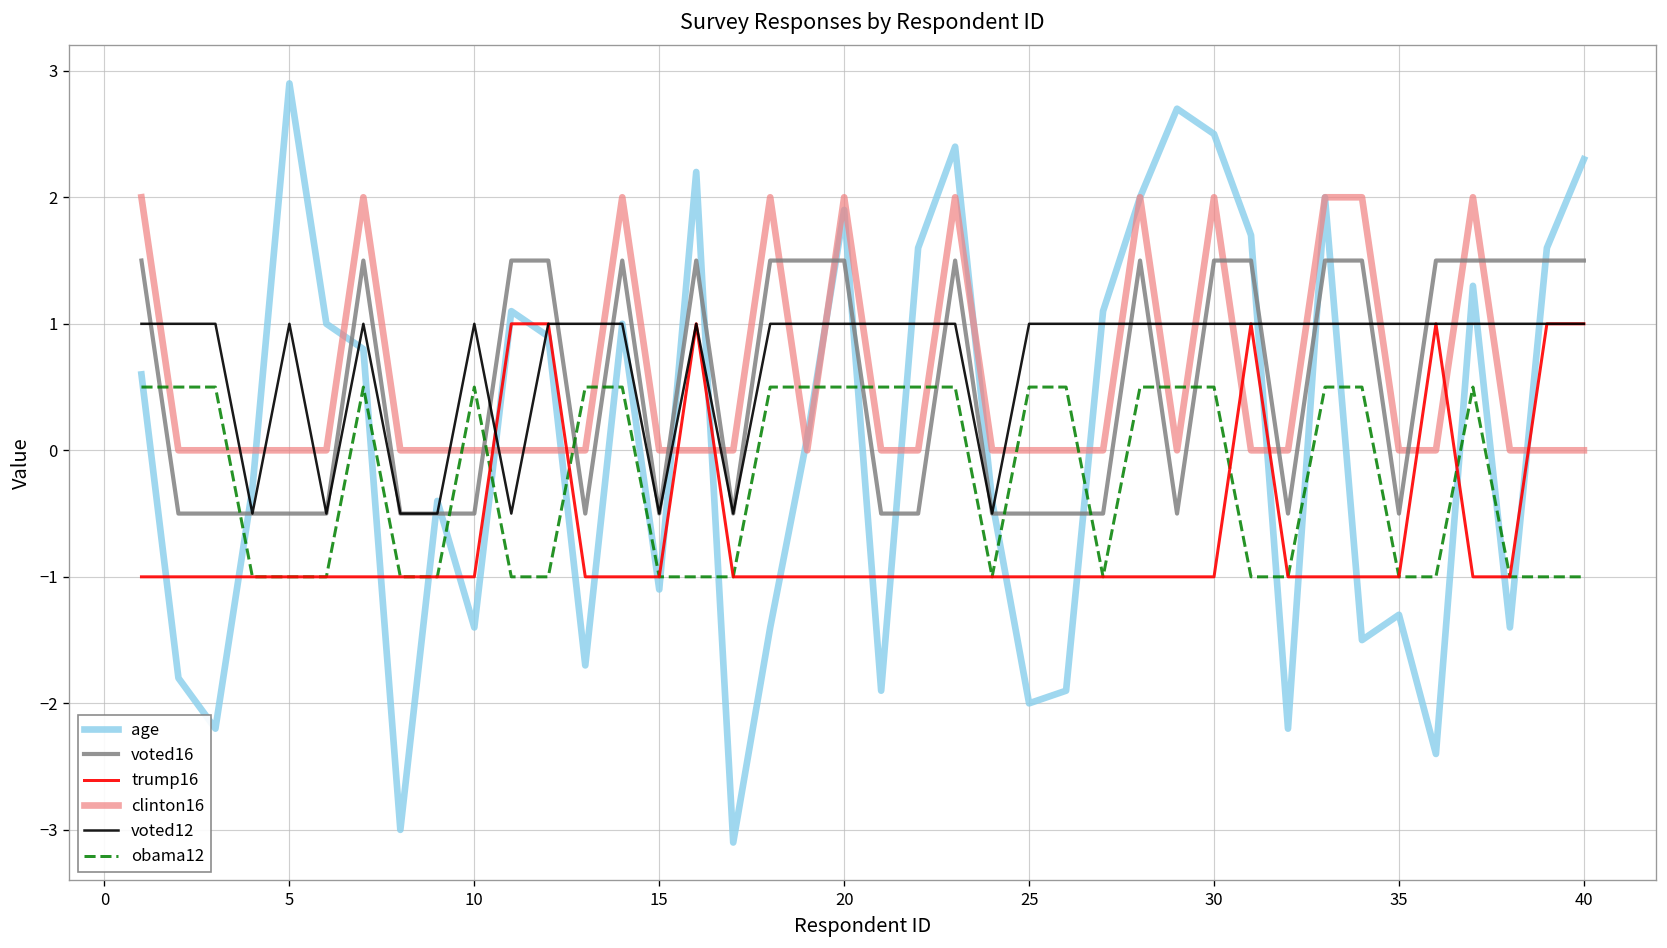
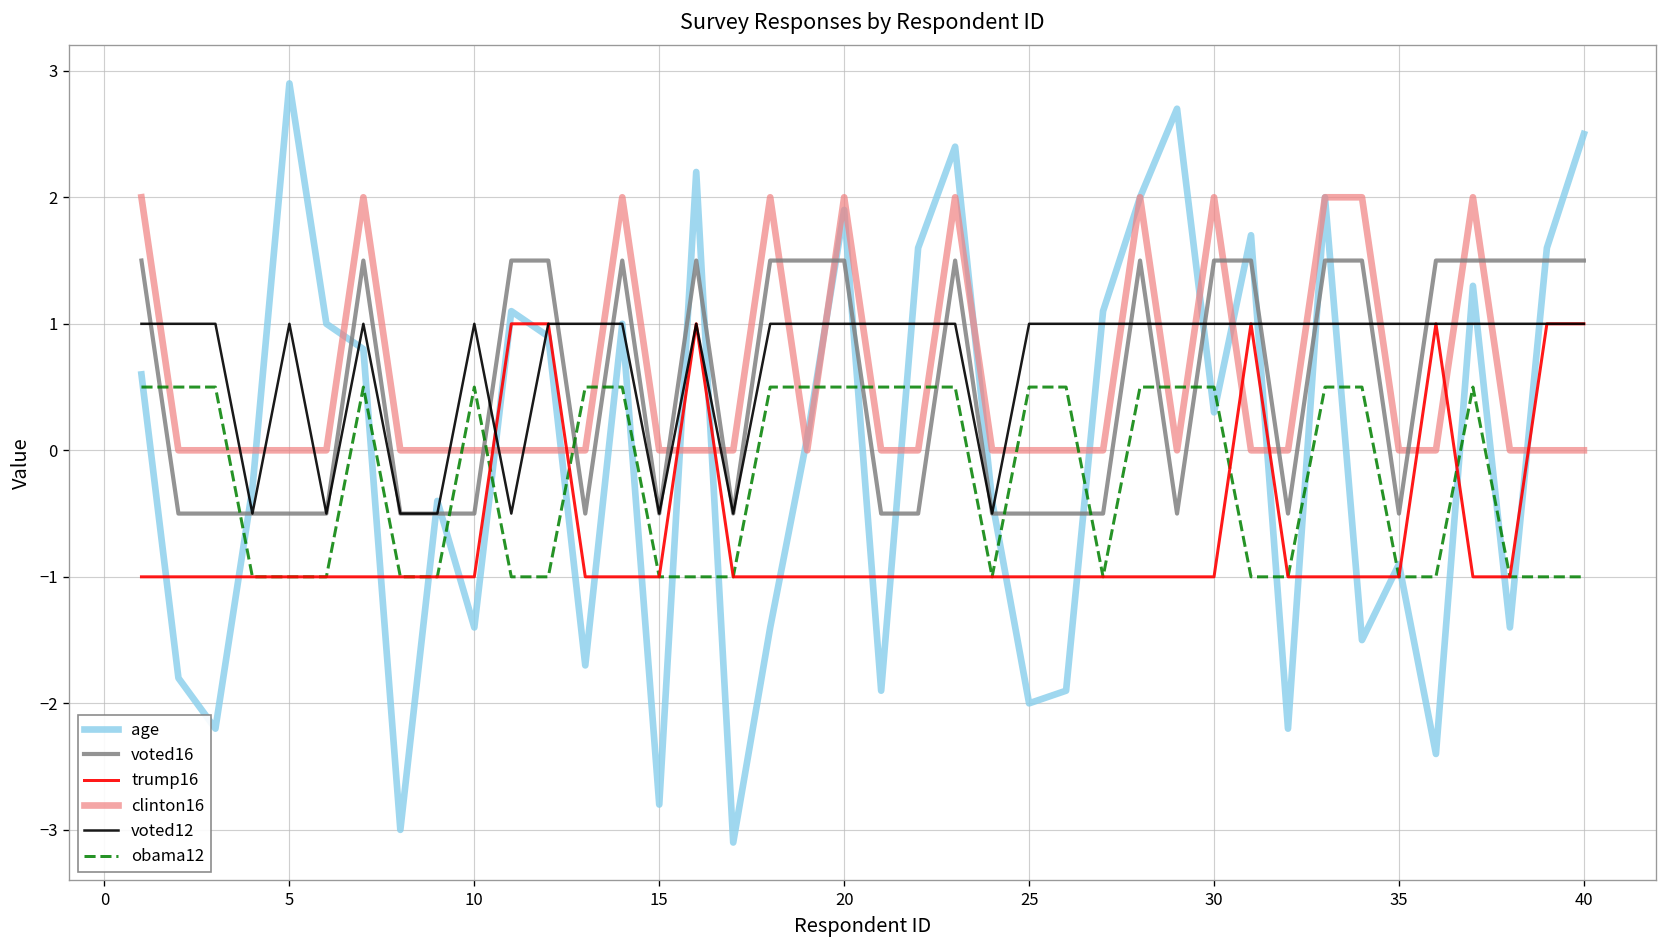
age, 15: -1.10 -> -2.80
age, 30: 2.50 -> 0.30
age, 35: -1.30 -> -0.90
age, 40: 2.30 -> 2.50
